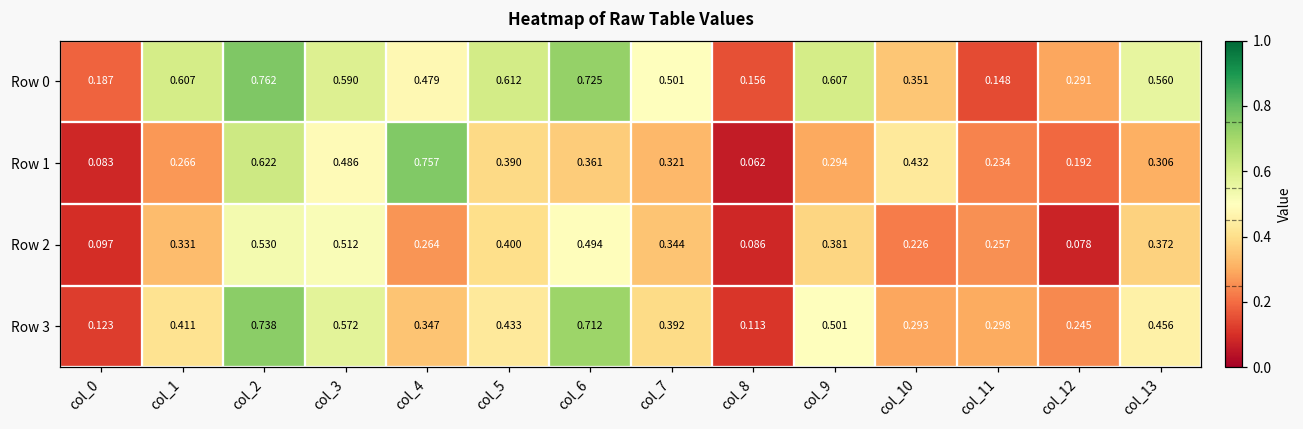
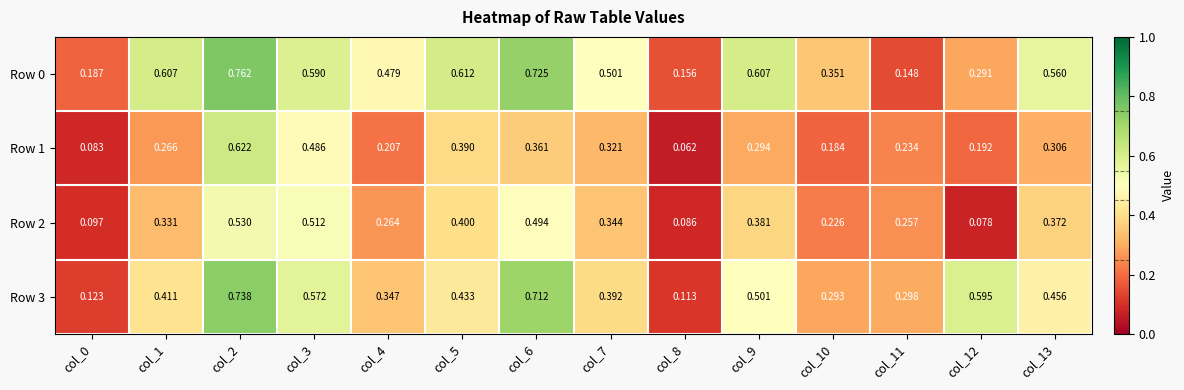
Row 1, col_4: 0.757 -> 0.207
Row 1, col_10: 0.432 -> 0.184
Row 3, col_12: 0.245 -> 0.595
